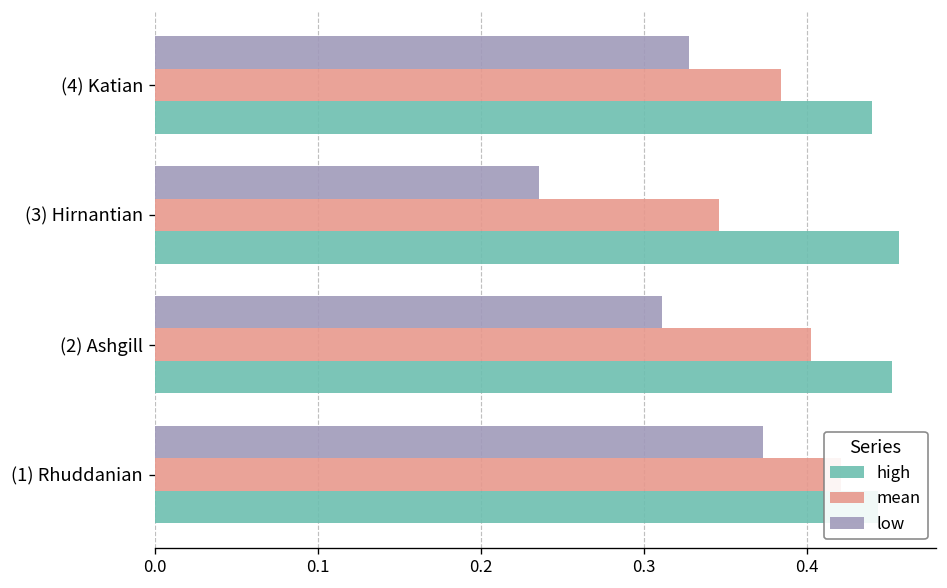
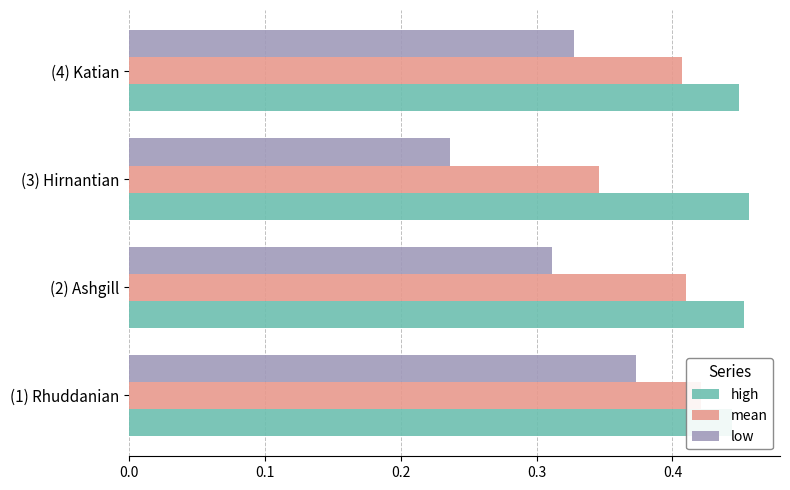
mean, (4) Katian: 0.384 -> 0.407
high, (4) Katian: 0.440 -> 0.449
mean, (2) Ashgill: 0.403 -> 0.410
